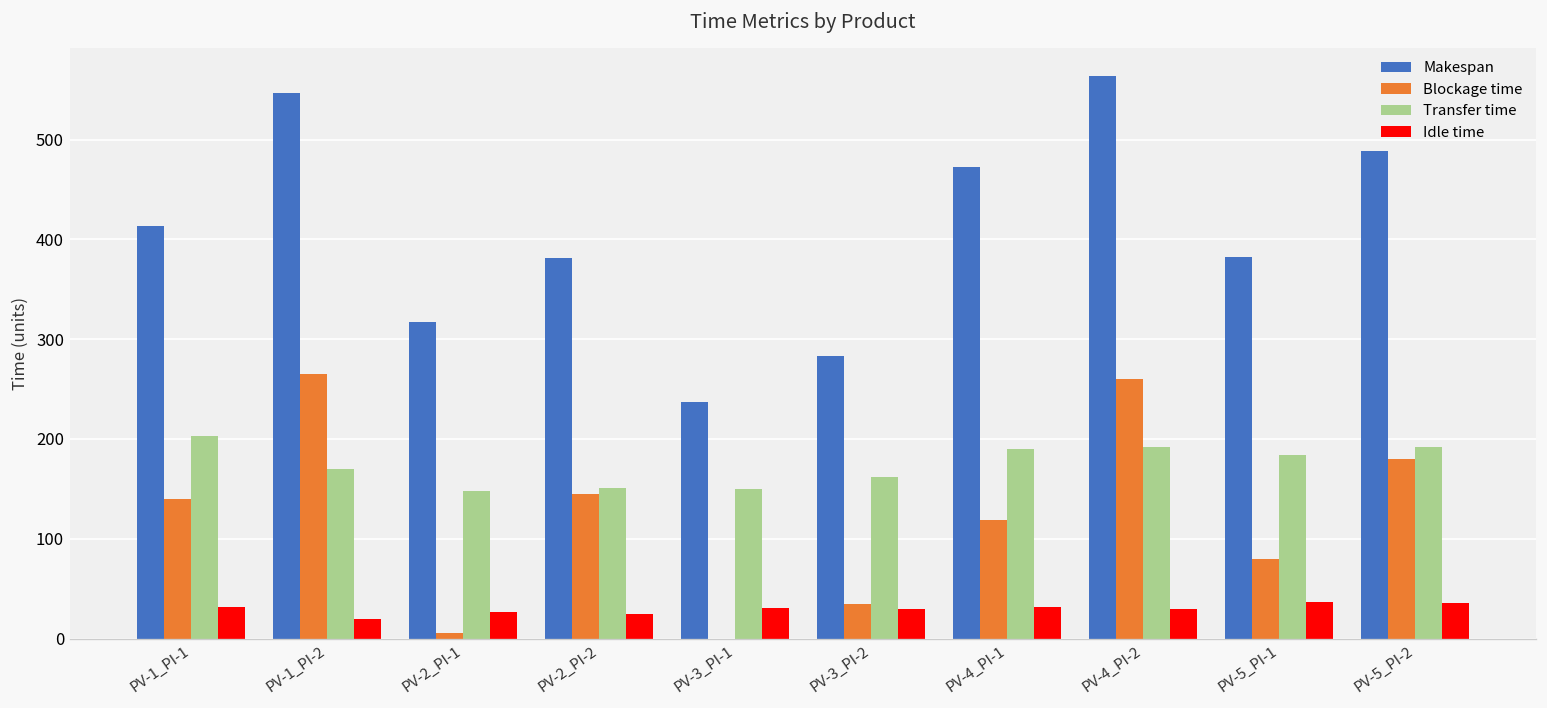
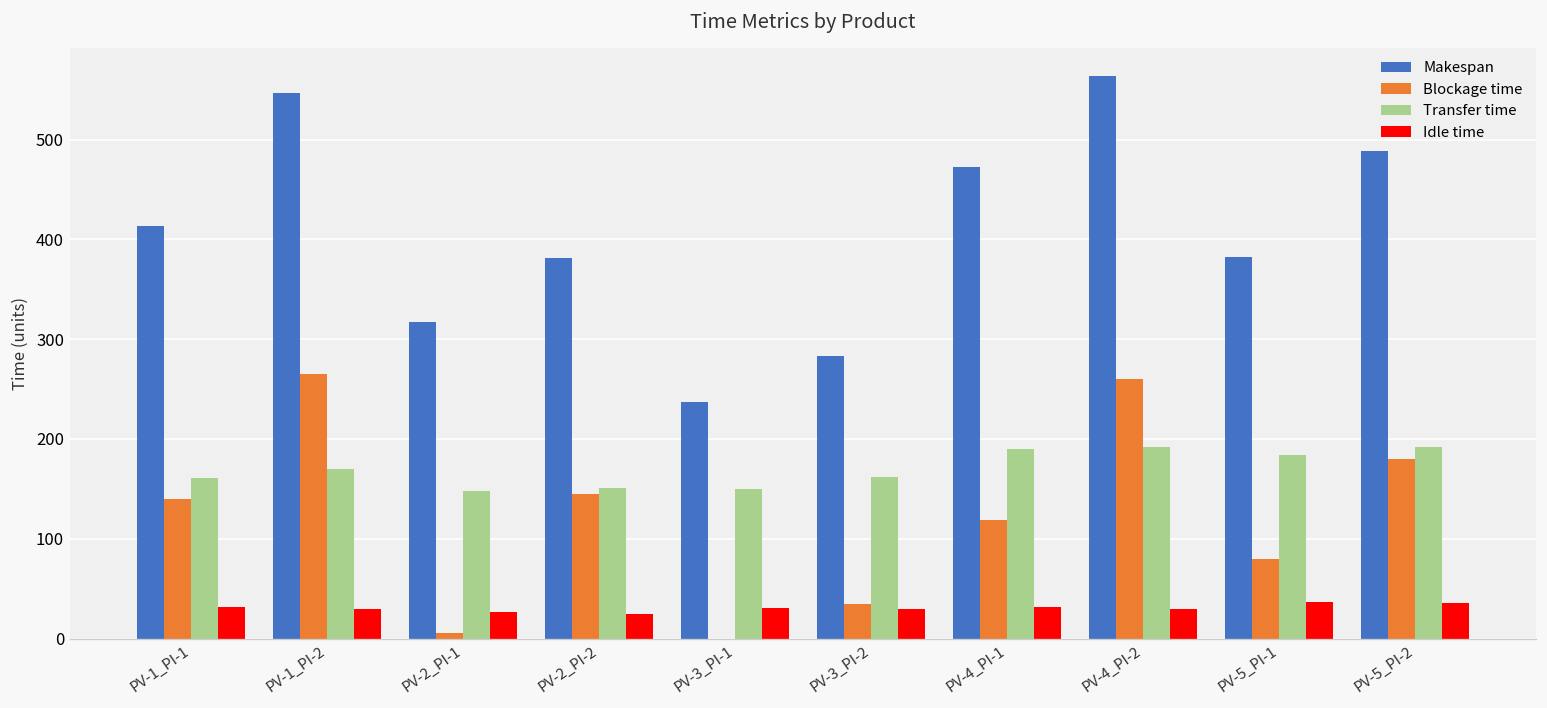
Transfer time, PV-1_PI-1: 200 -> 160
Idle time, PV-1_PI-2: 20 -> 30
